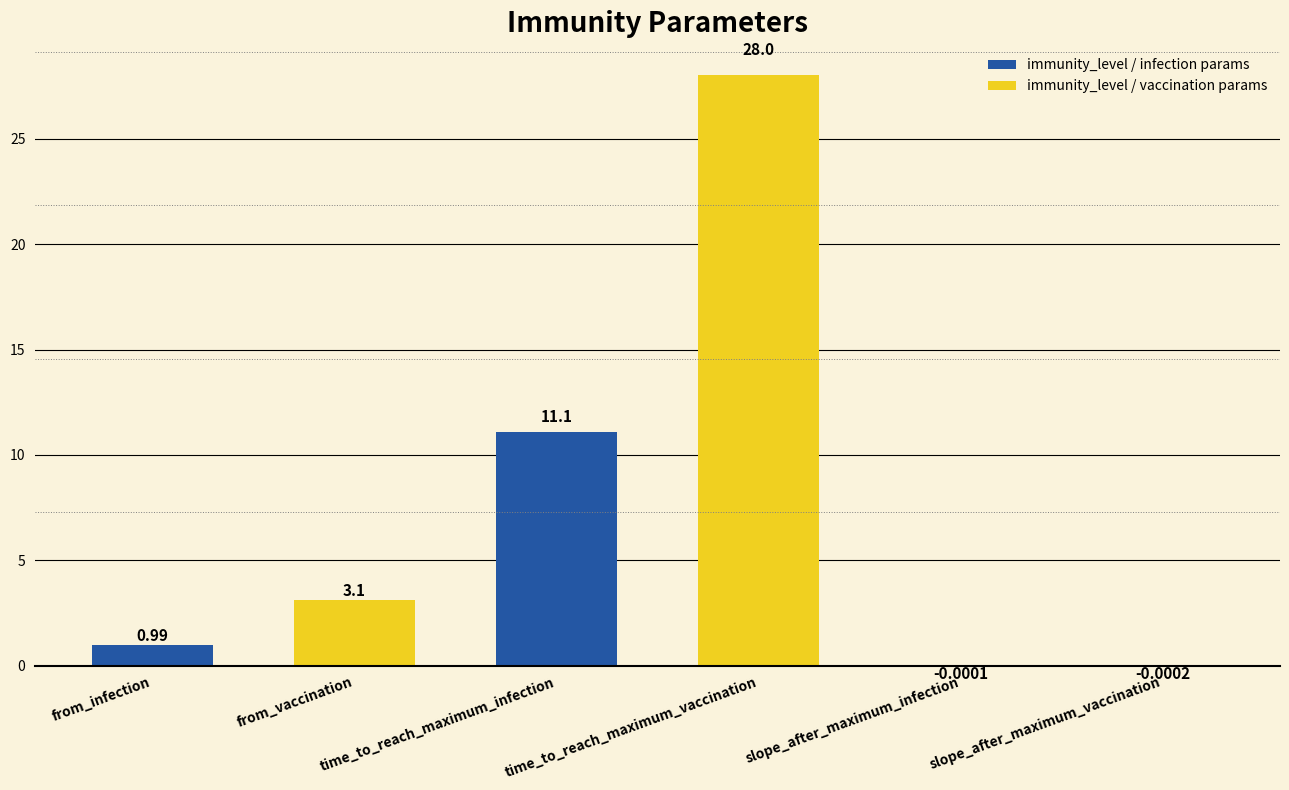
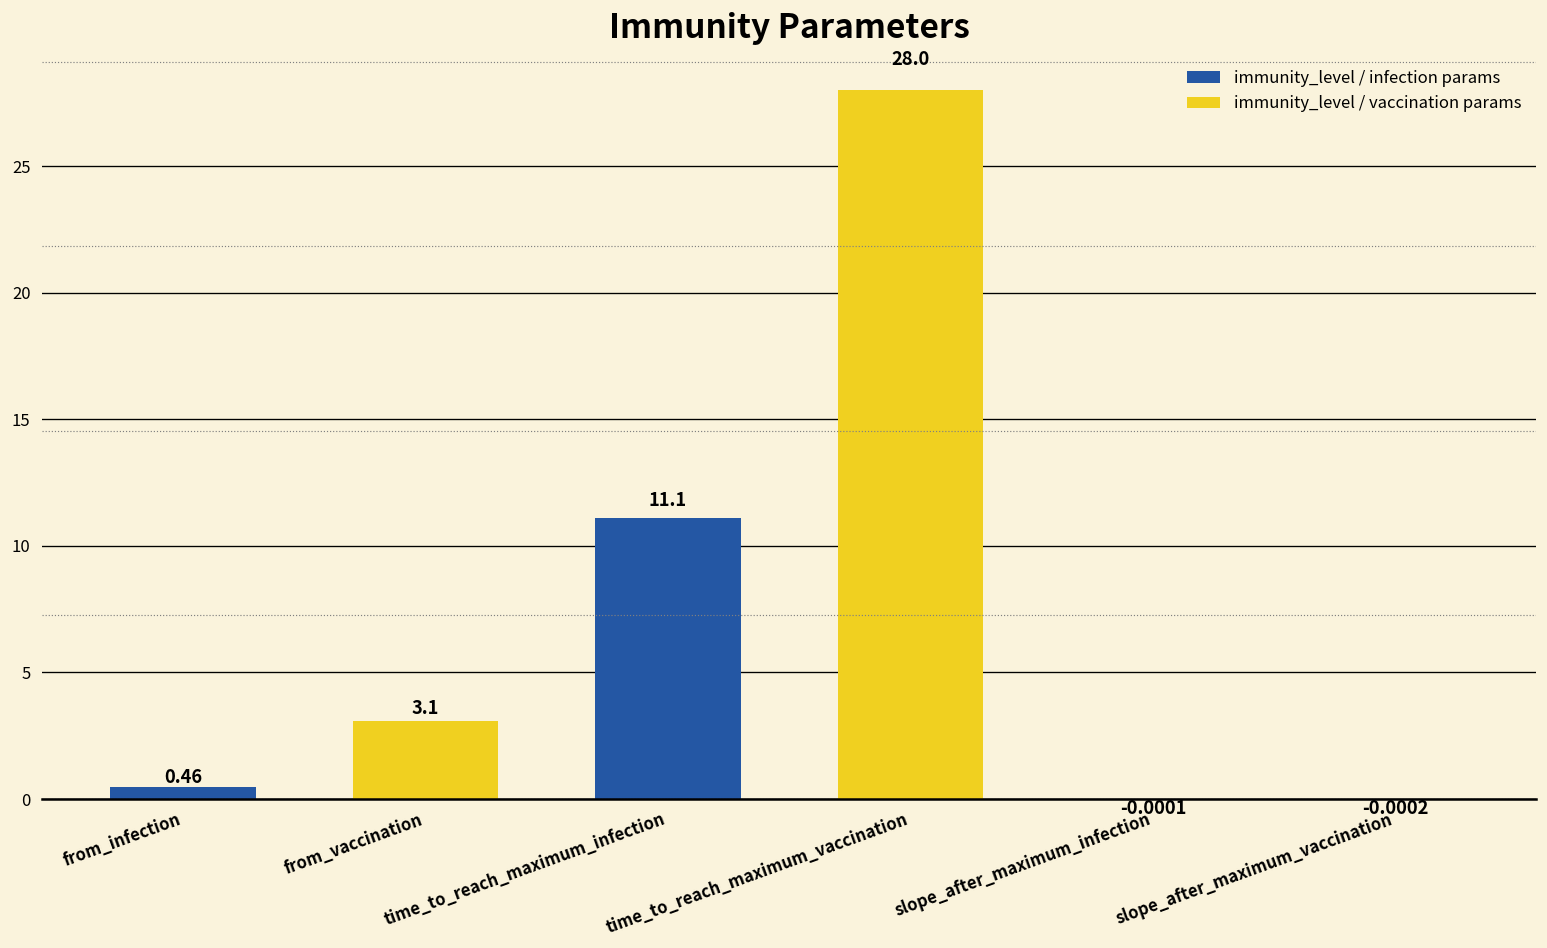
from_infection: 0.99 -> 0.46
